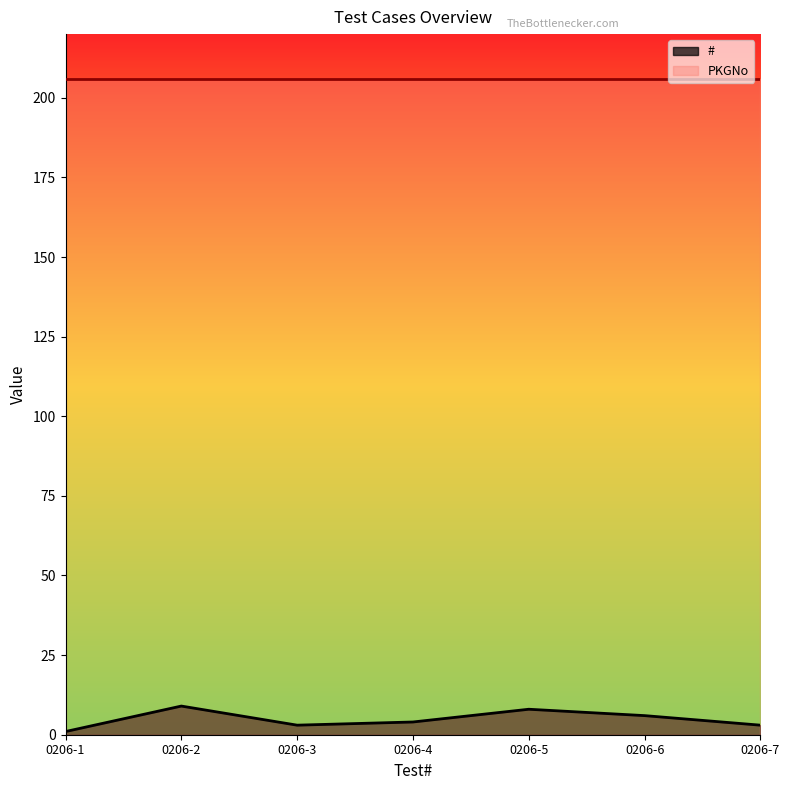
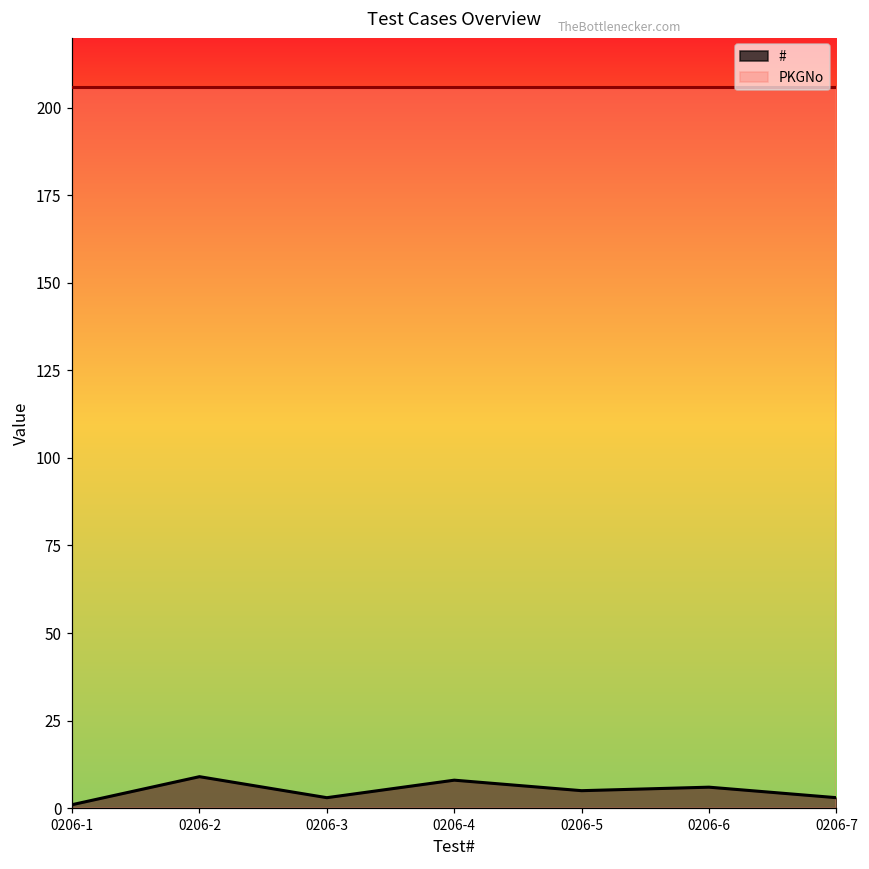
#, 0206-4: 4 -> 8
#, 0206-5: 8 -> 5
